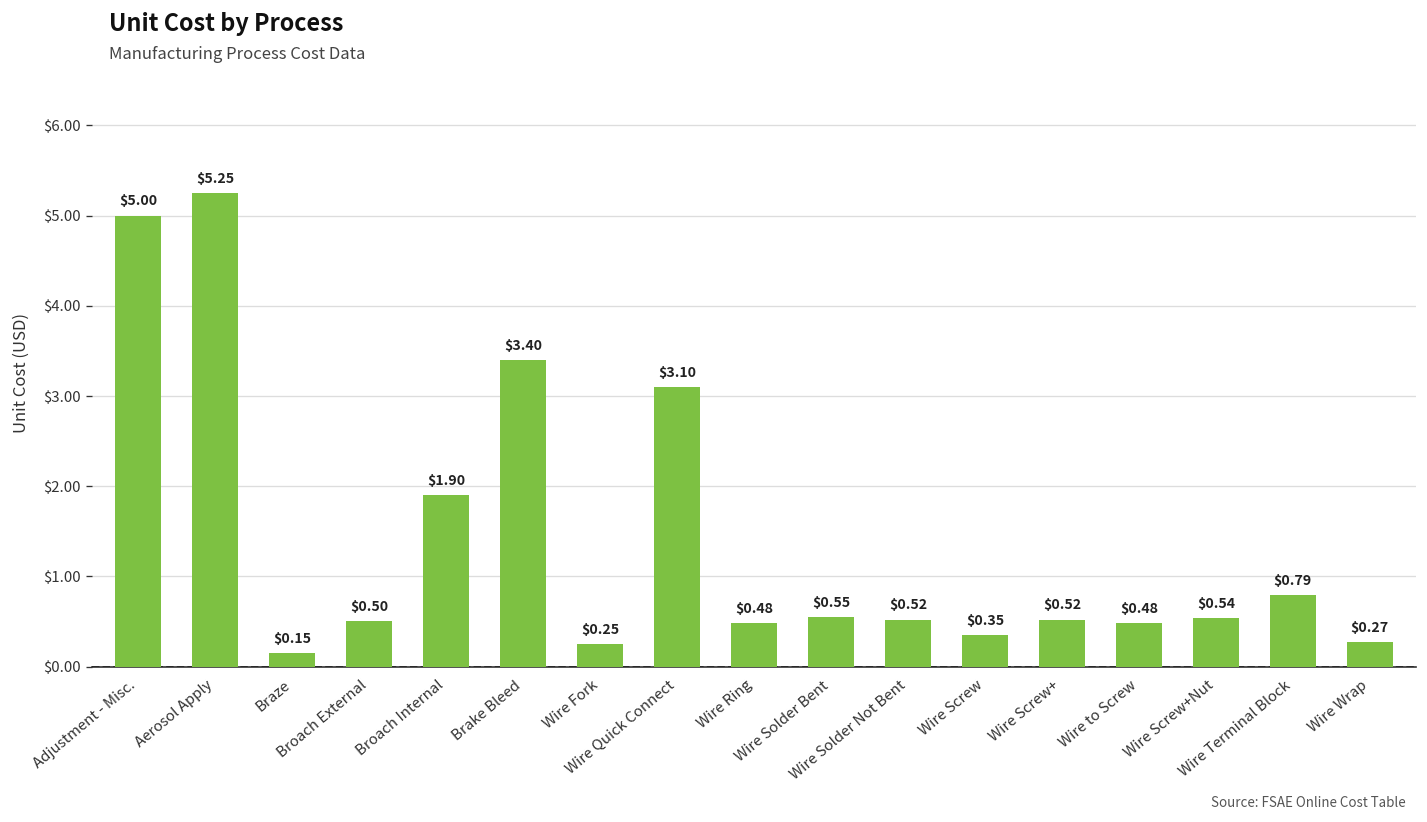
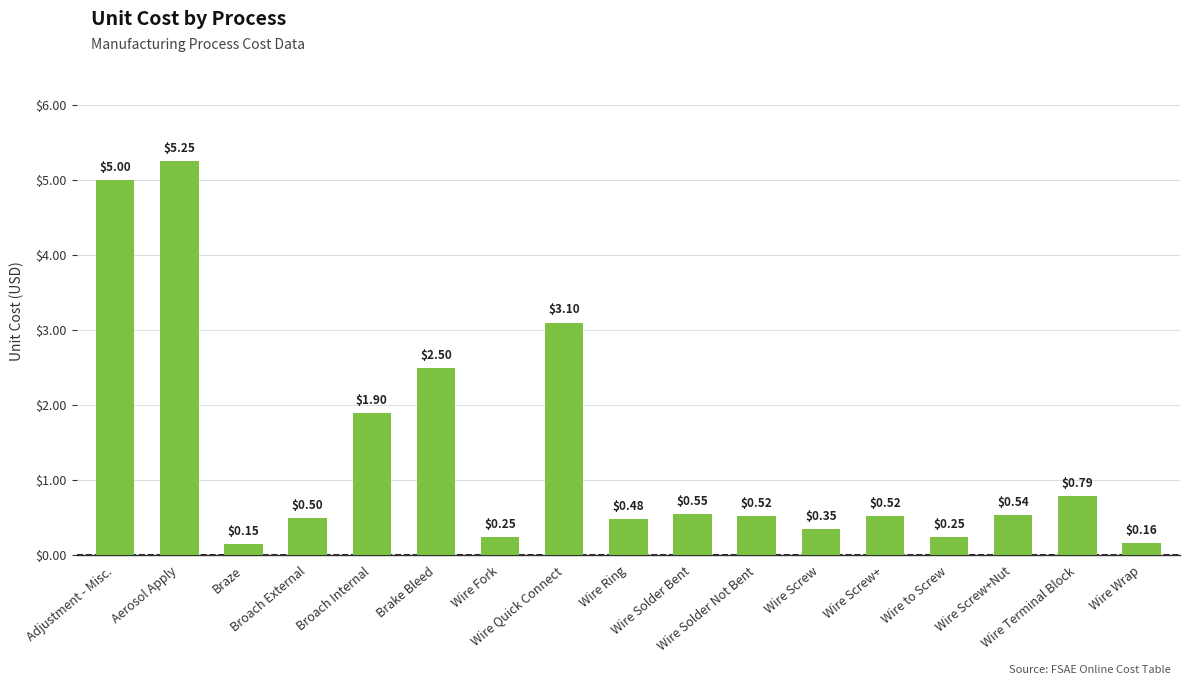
Brake Bleed: $3.40 -> $2.50
Wire to Screw: $0.48 -> $0.25
Wire Wrap: $0.27 -> $0.16
